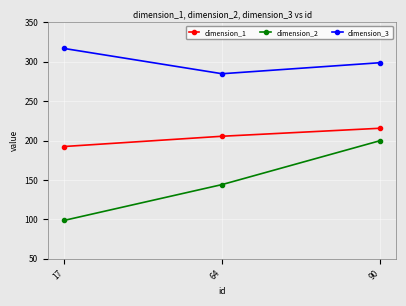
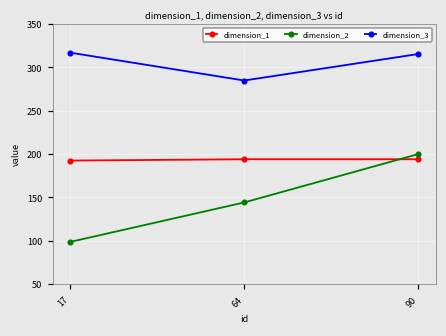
dimension_1, 64: 210 -> 190
dimension_1, 90: 220 -> 190
dimension_3, 90: 300 -> 320
